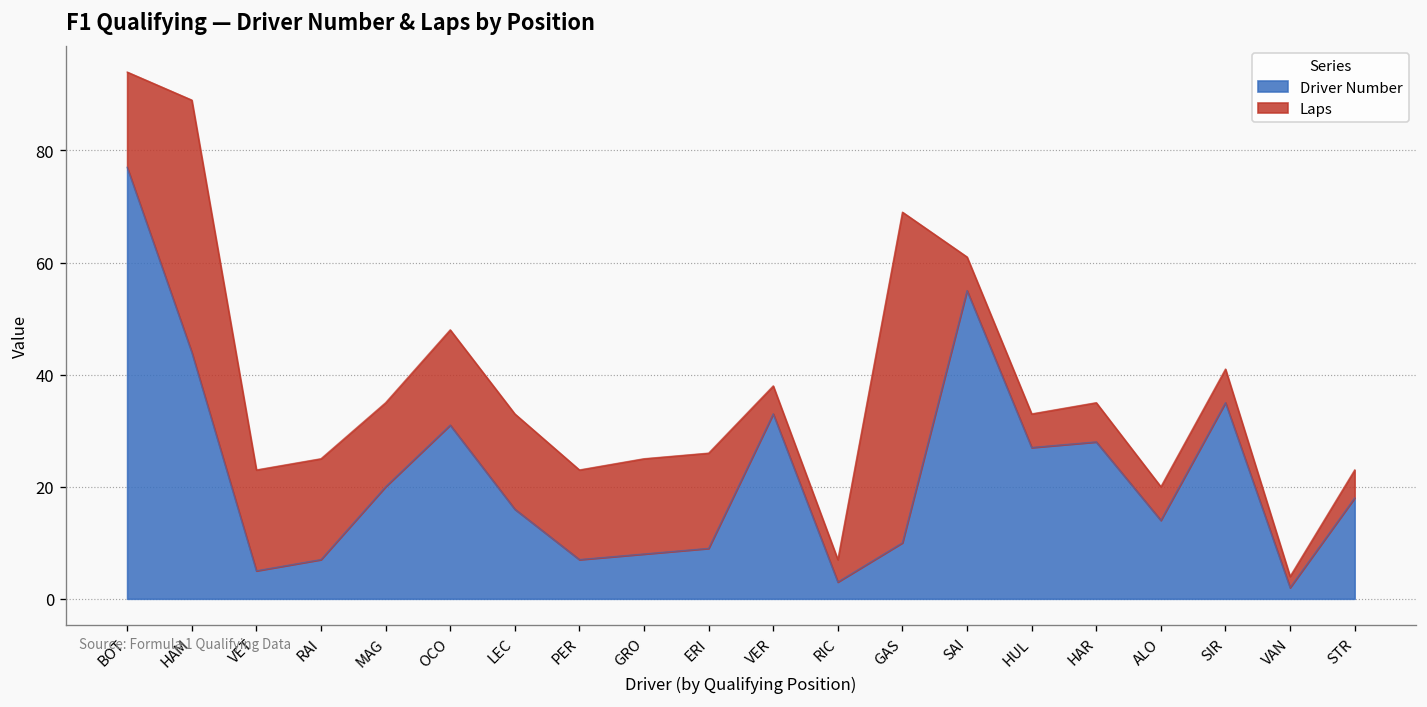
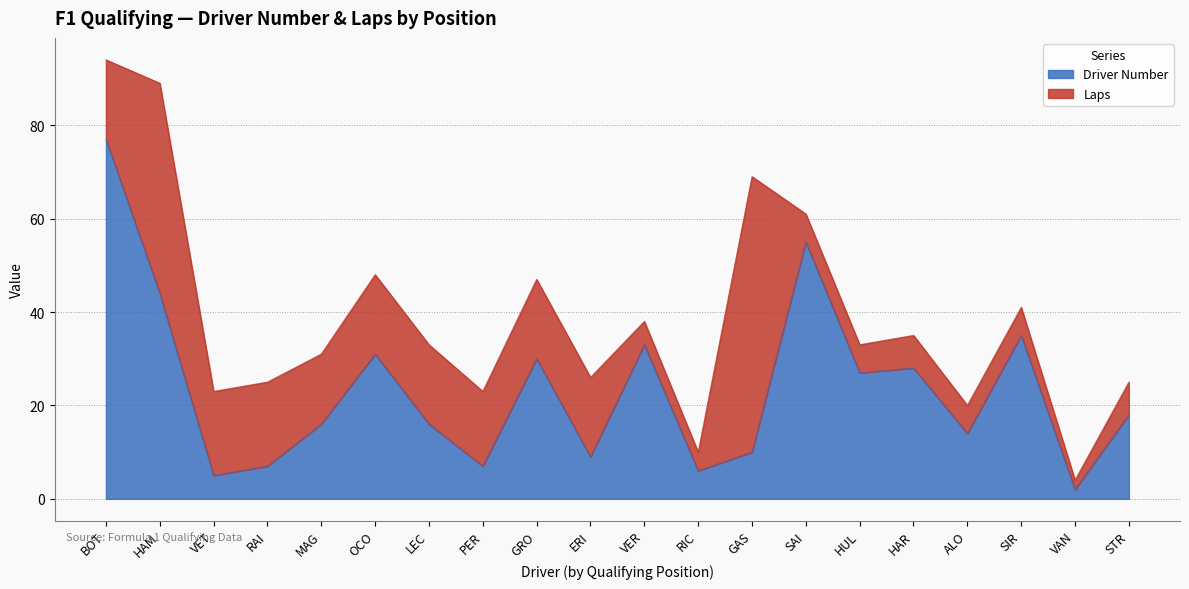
Driver Number, MAG: 20 -> 16
Driver Number, GRO: 8 -> 30
Driver Number, RIC: 3 -> 6
Laps, STR: 5 -> 7
